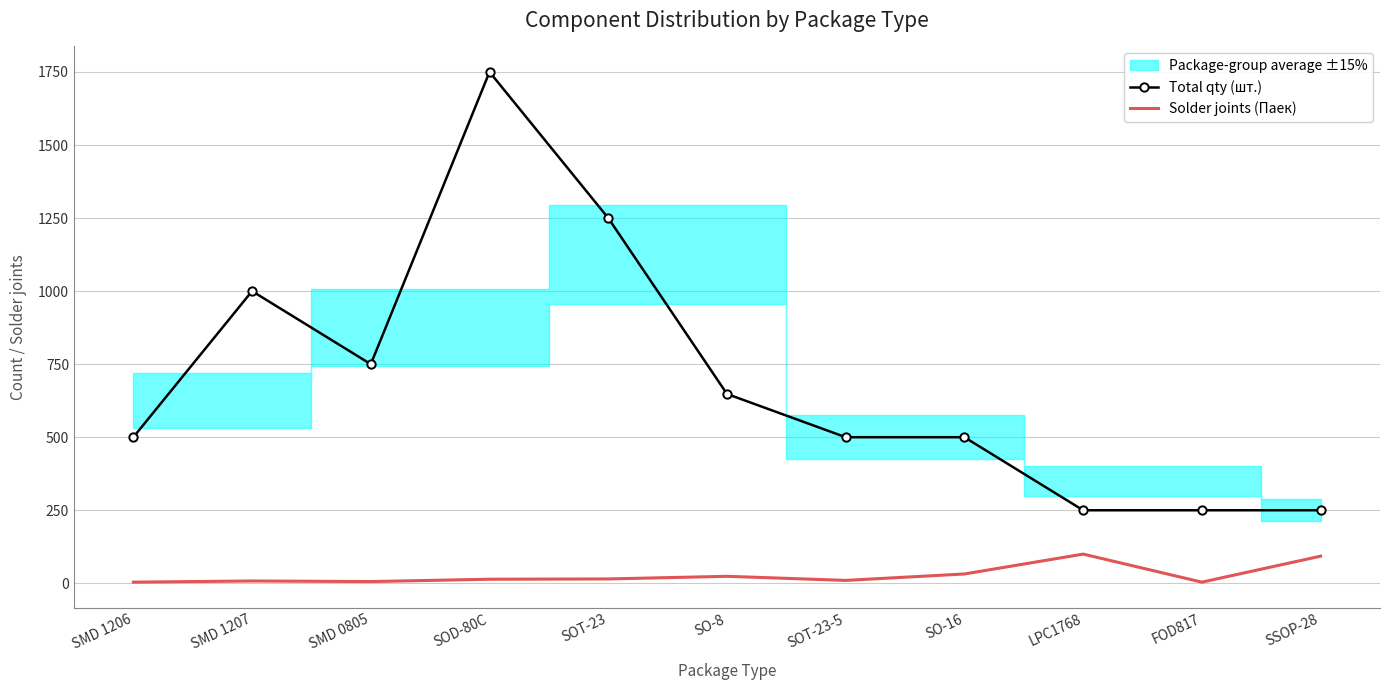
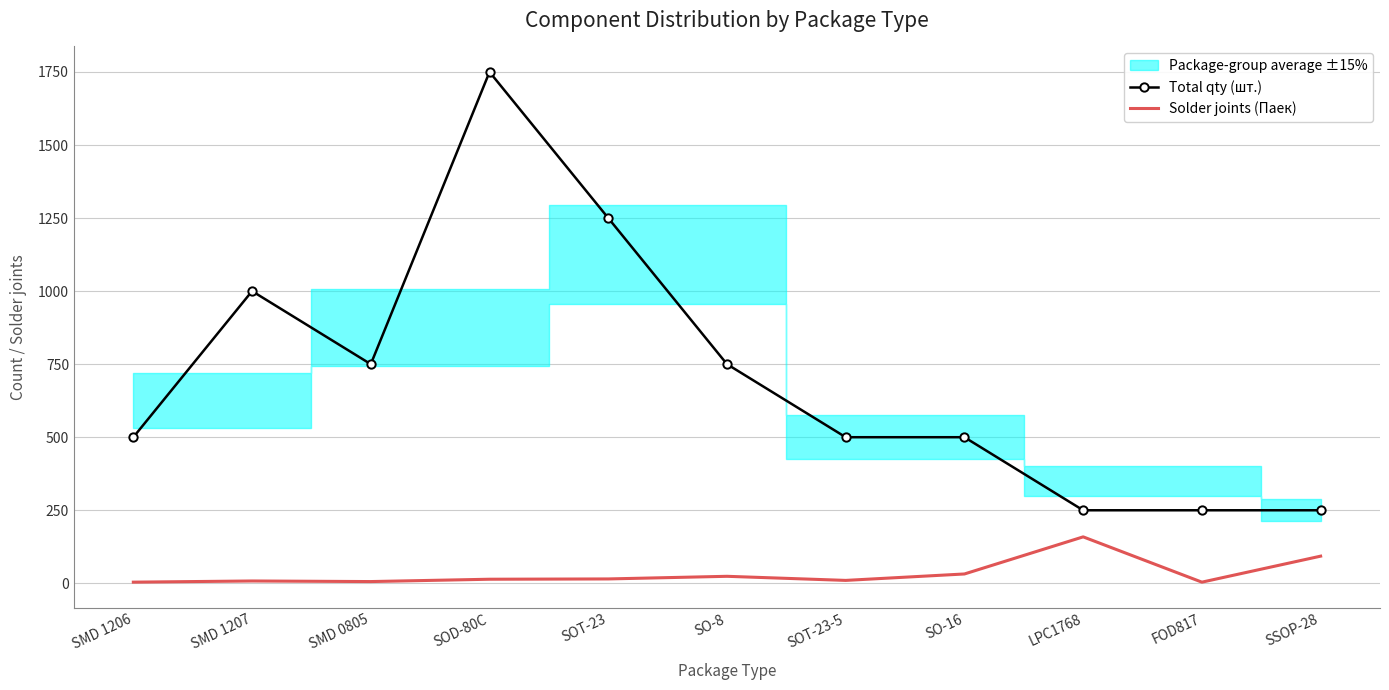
Total qty (шт.), SO-8: 650 -> 750
Solder joints (Паек), LPC1768: 100 -> 160
